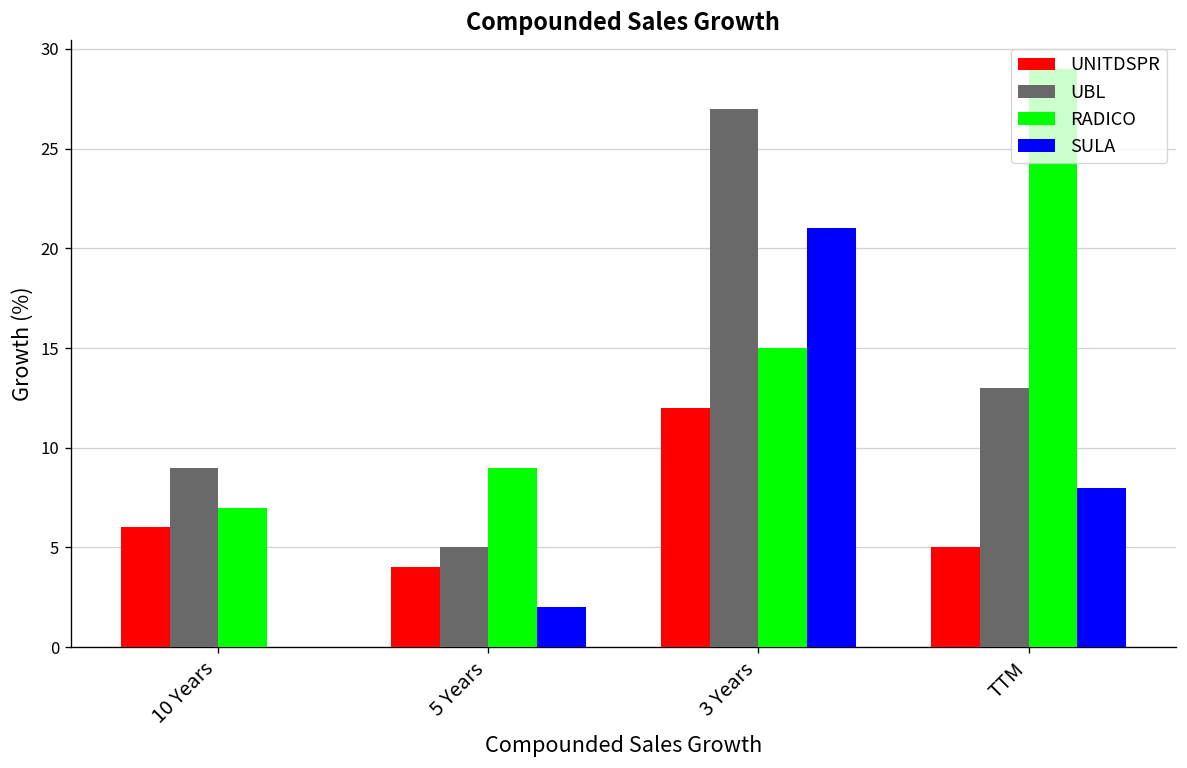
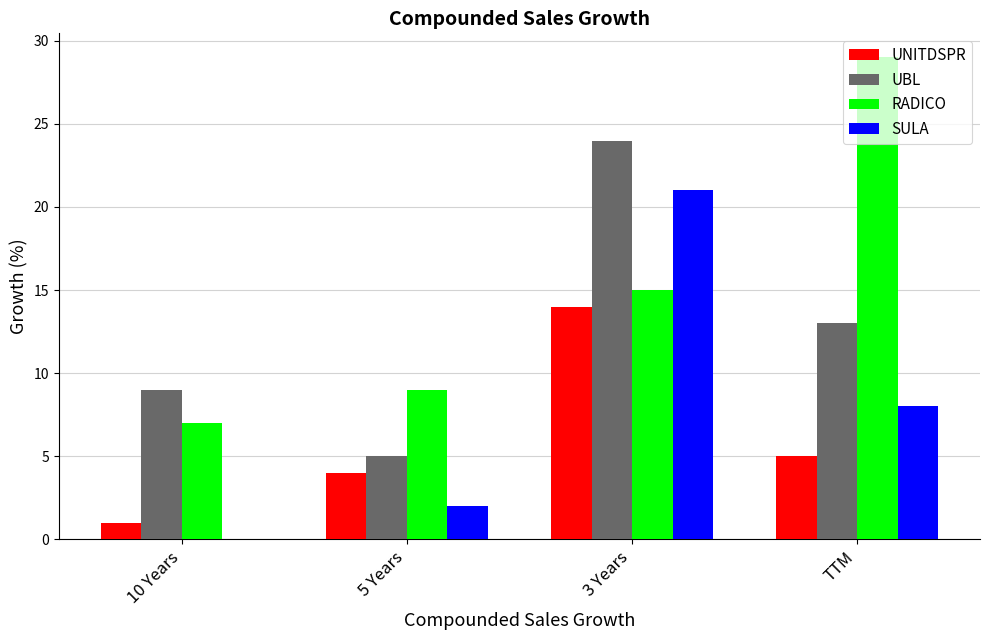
UNITDSPR, 10 Years: 6 -> 1
UNITDSPR, 3 Years: 12 -> 14
UBL, 3 Years: 27 -> 24
